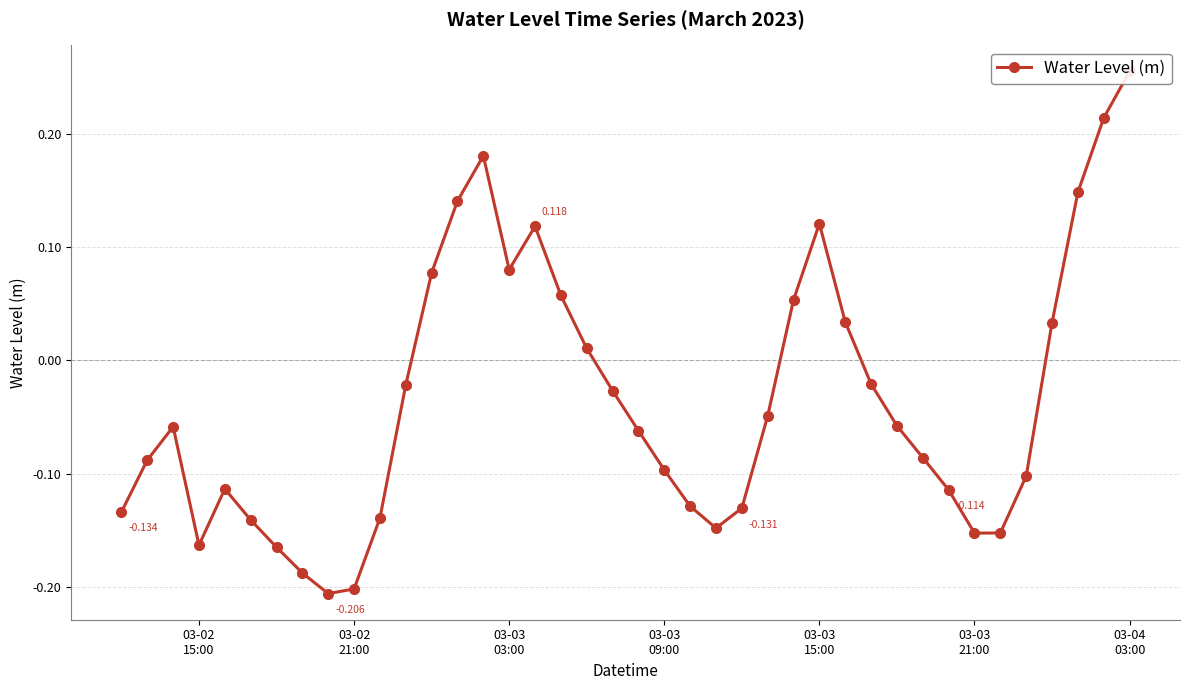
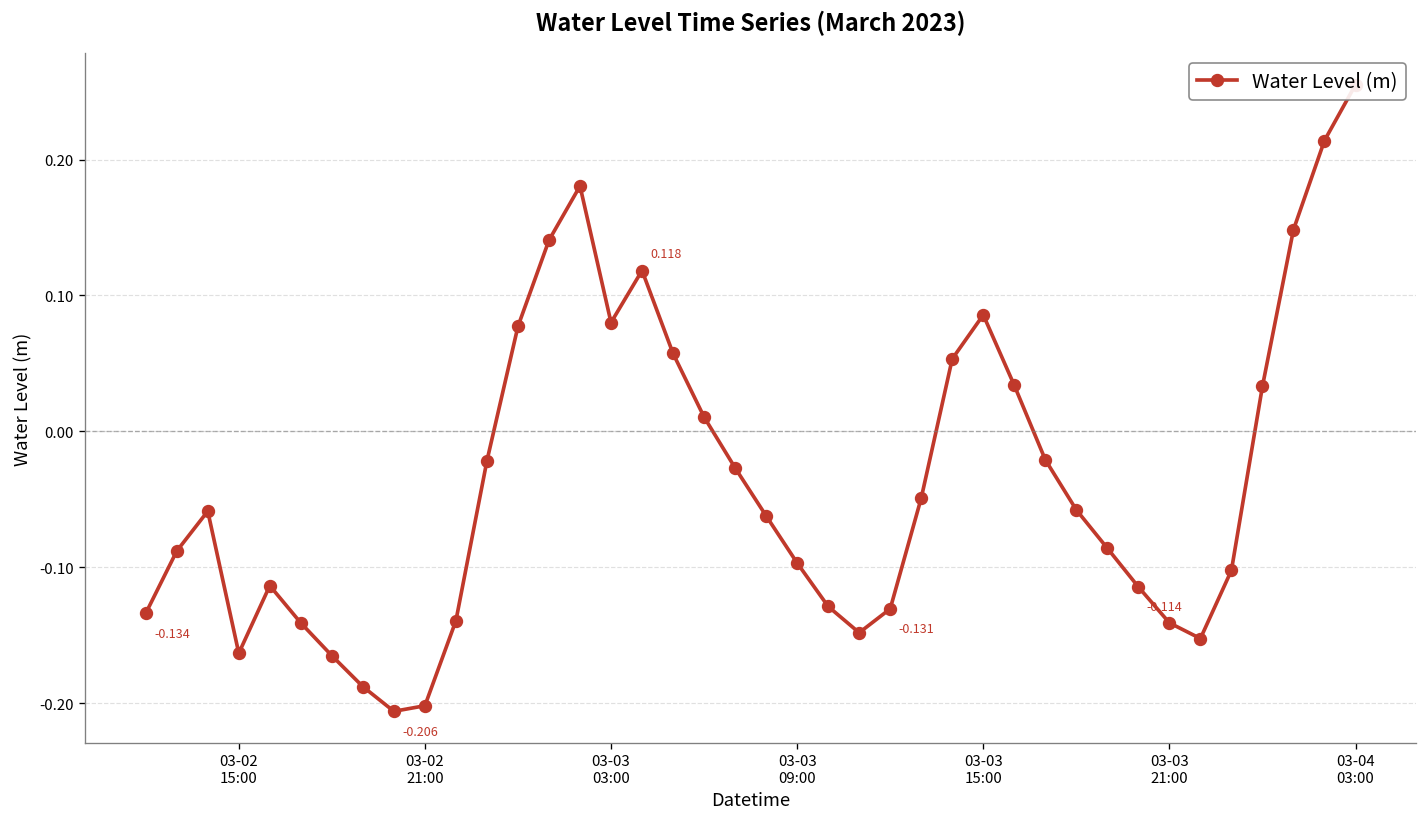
03-03 15:00: 0.121 -> 0.086
03-03 21:00: -0.153 -> -0.141
